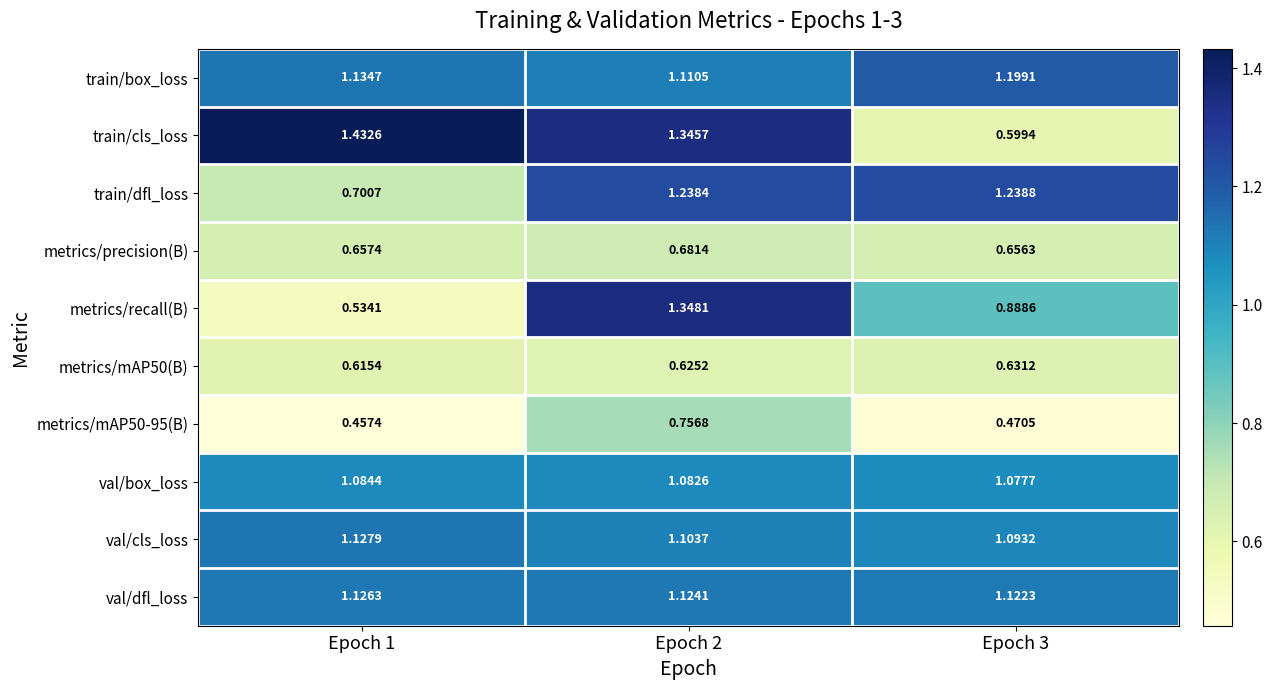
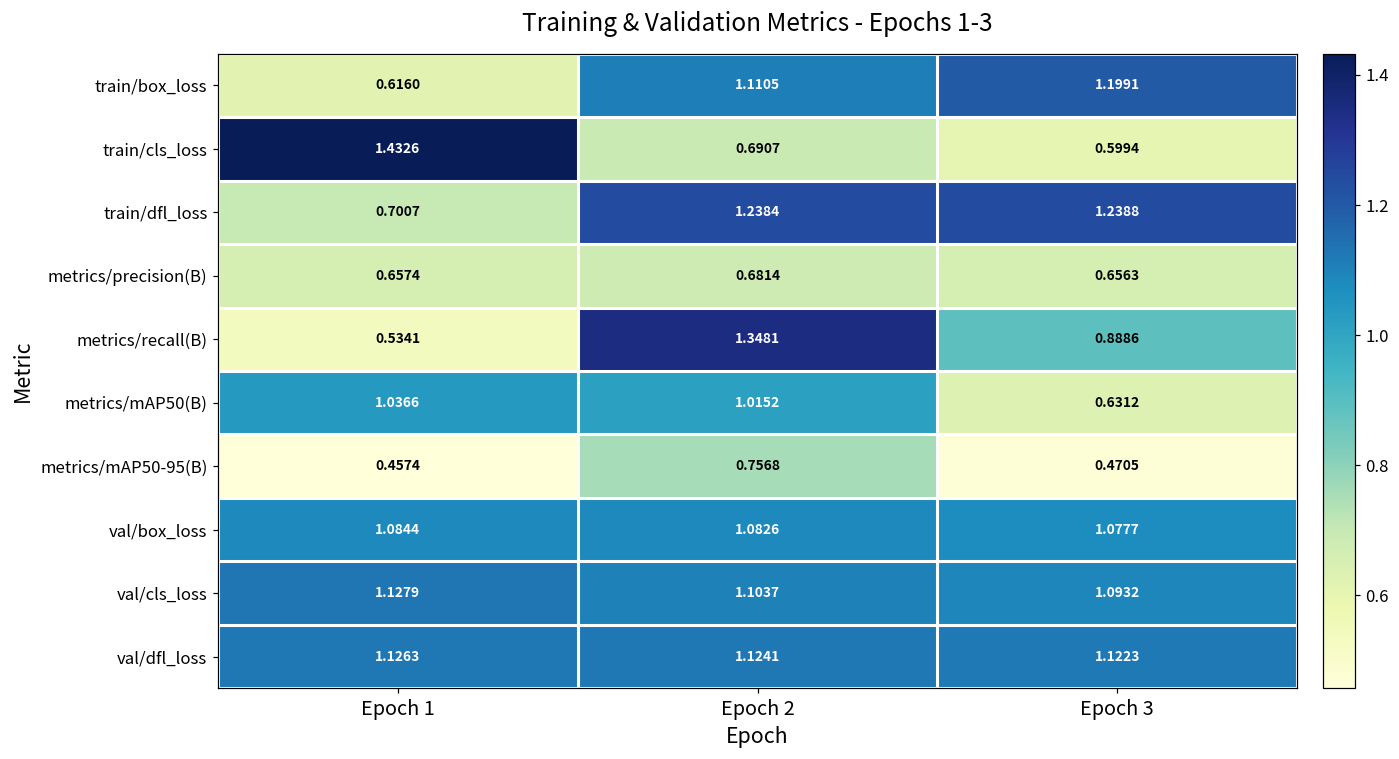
train/box_loss, Epoch 1: 1.1347 -> 0.6160
train/cls_loss, Epoch 2: 1.3457 -> 0.6907
metrics/mAP50(B), Epoch 1: 0.6154 -> 1.0366
metrics/mAP50(B), Epoch 2: 0.6252 -> 1.0152
